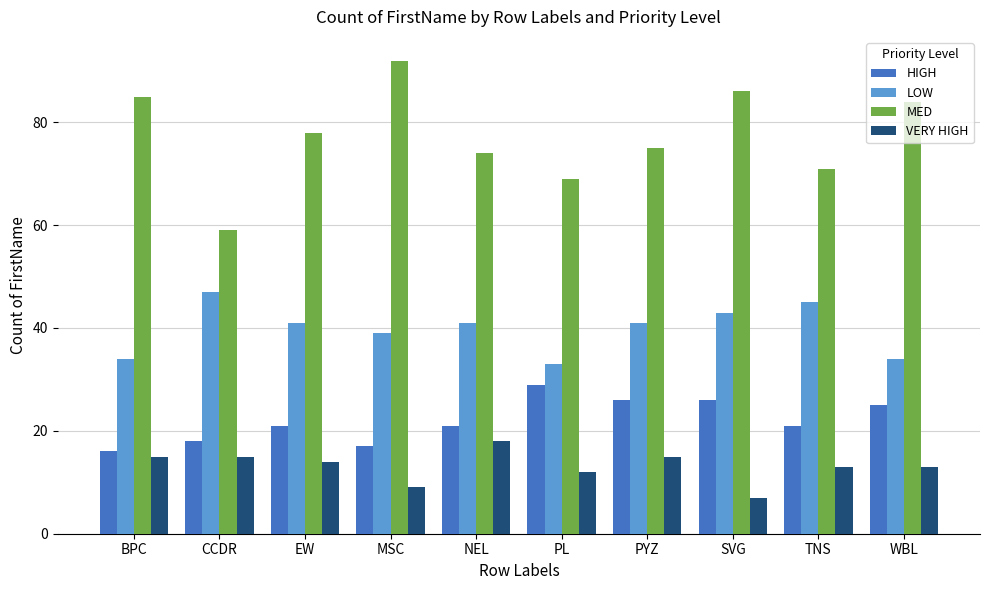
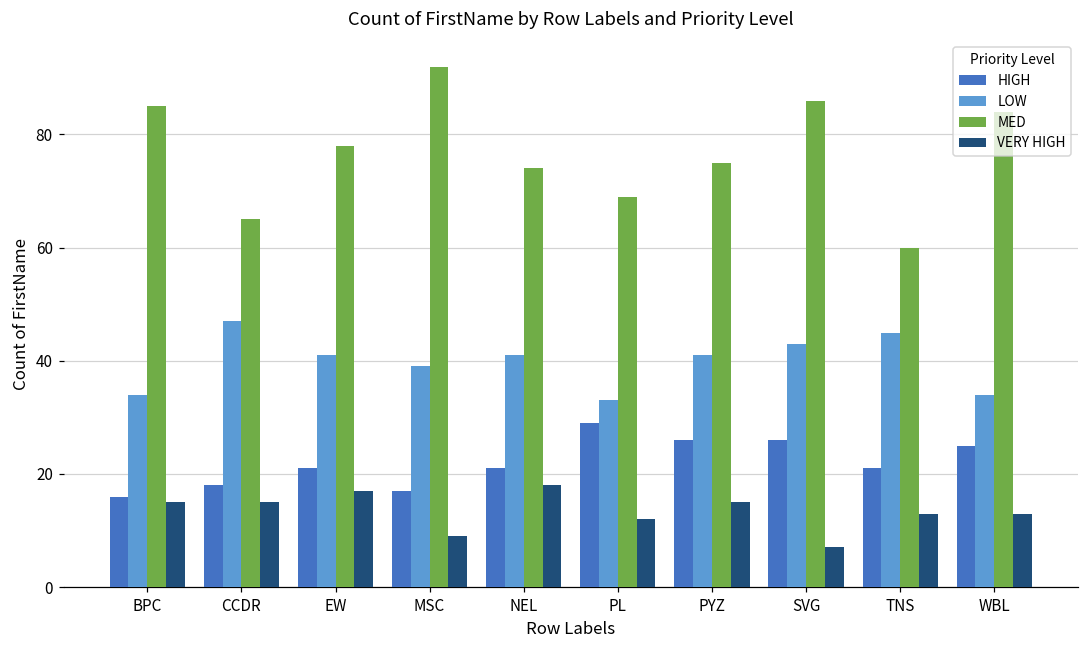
MED, CCDR: 59 -> 65
VERY HIGH, EW: 14 -> 17
MED, TNS: 71 -> 60
